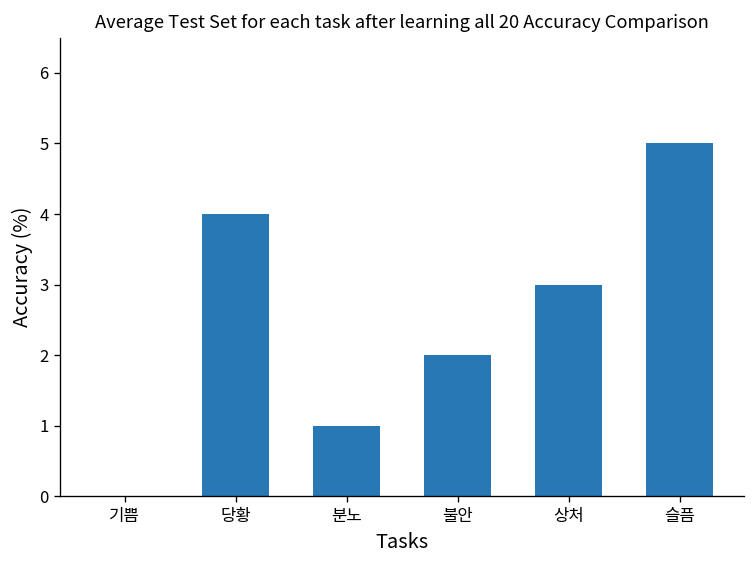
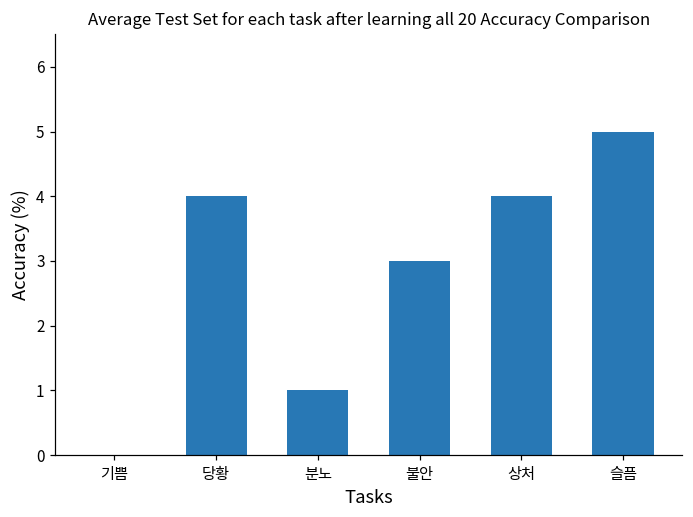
불안: 2 -> 3
상처: 3 -> 4
